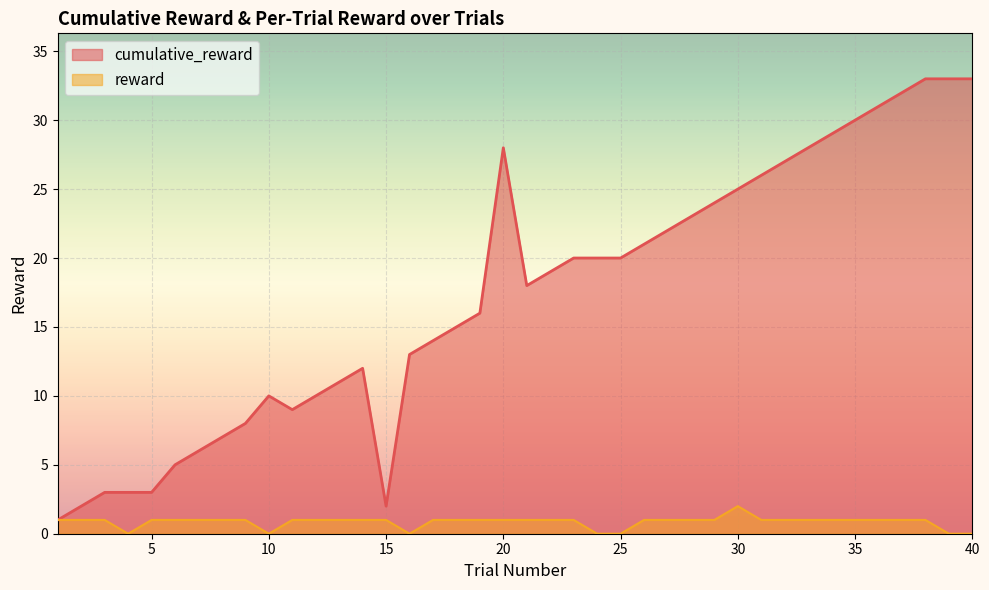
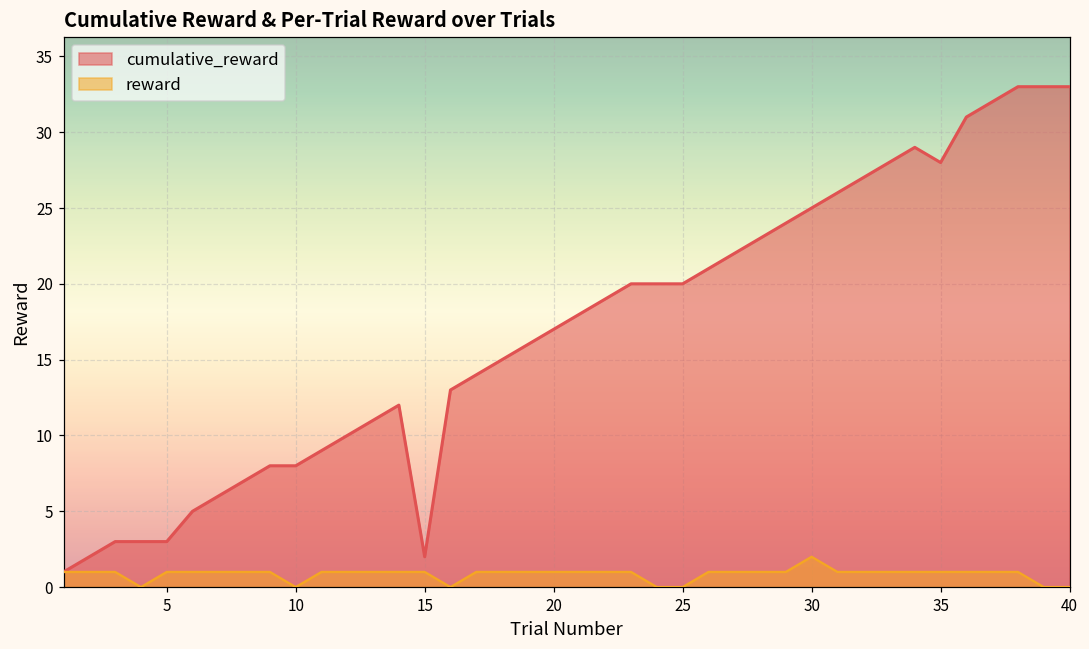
cumulative_reward, 10: 10 -> 8
cumulative_reward, 20: 28 -> 17
cumulative_reward, 35: 30 -> 28
